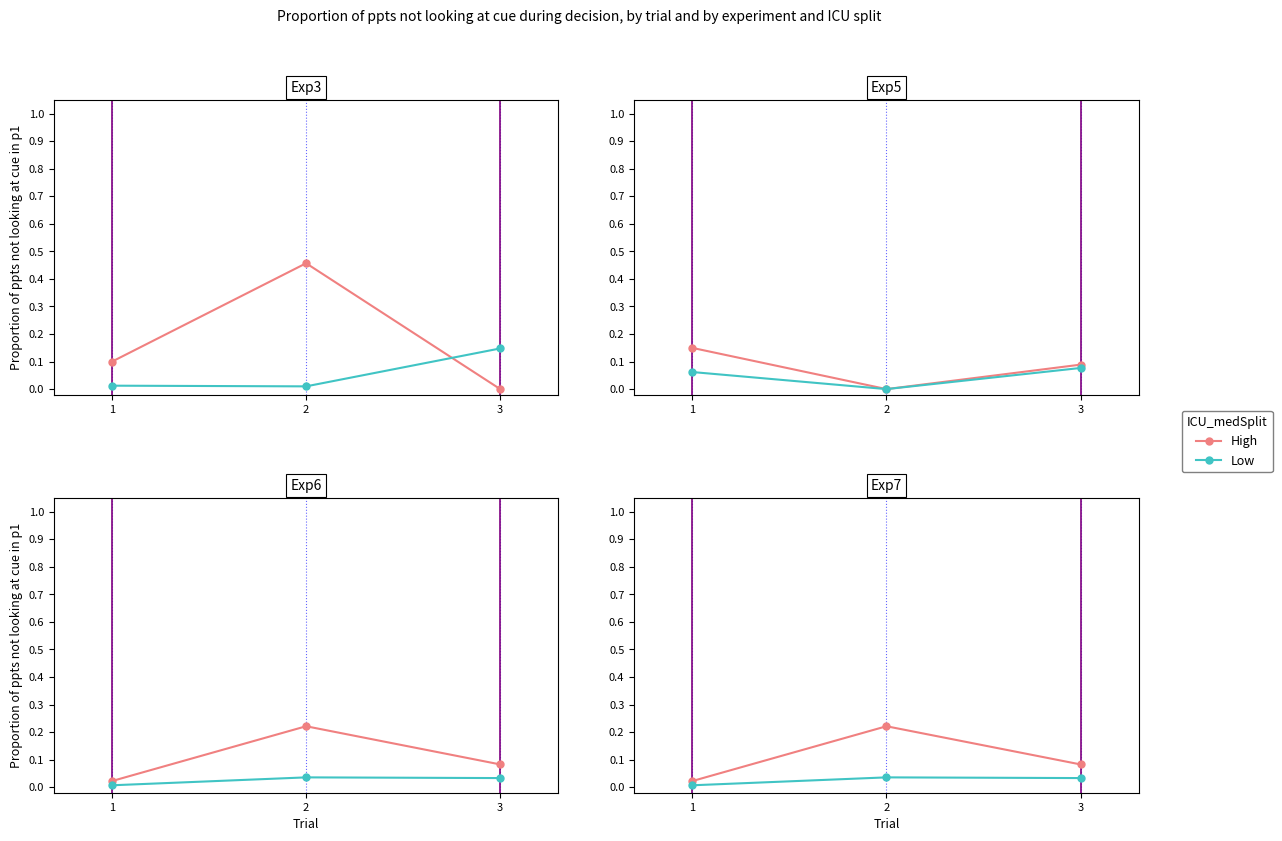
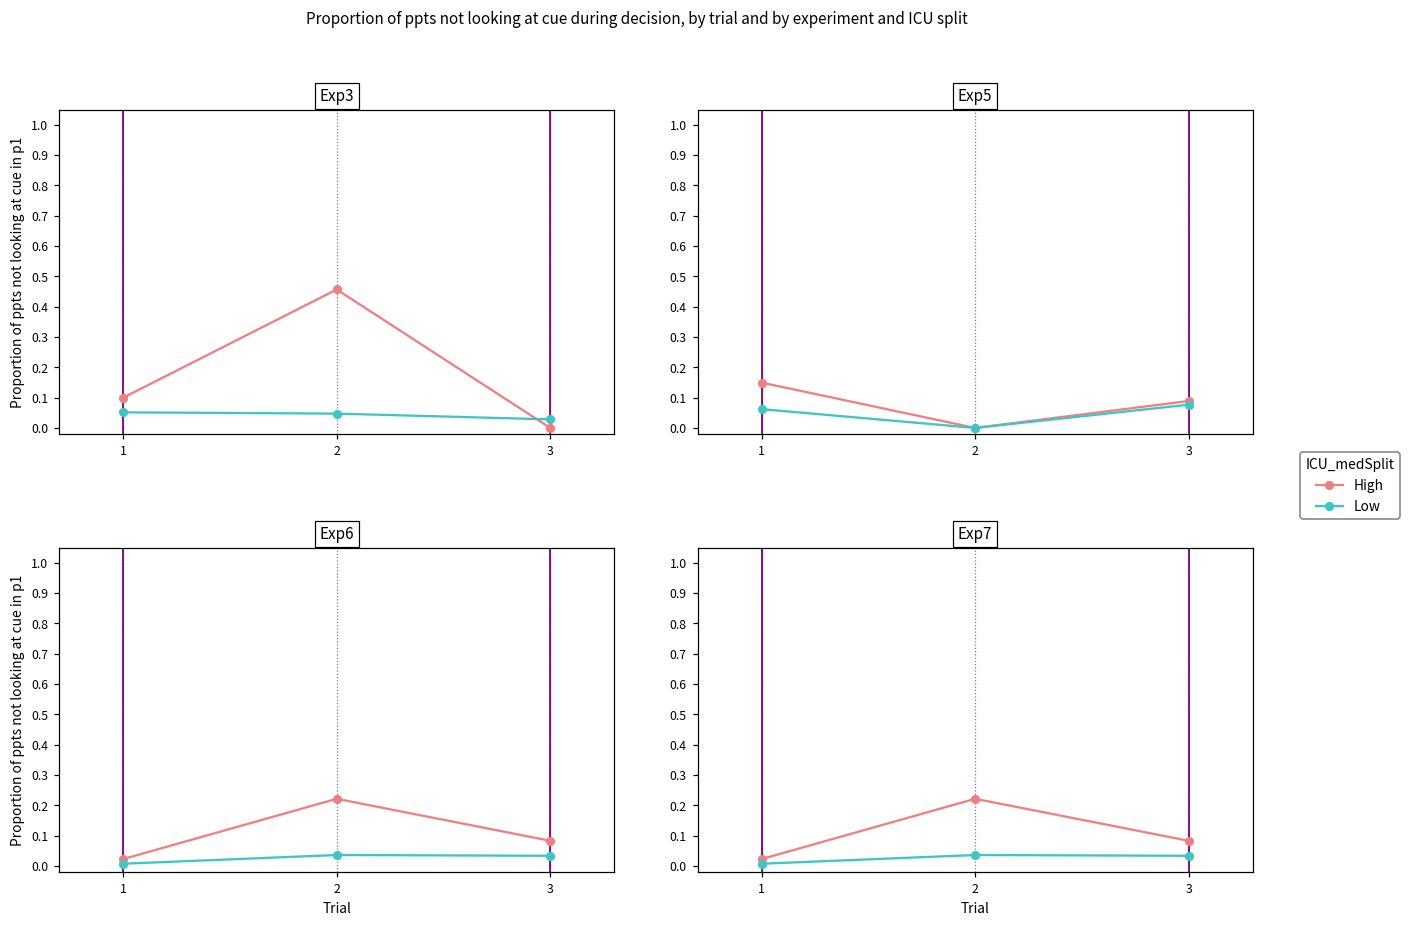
Exp3, Low, 1: 0.01 -> 0.05
Exp3, Low, 2: 0.01 -> 0.05
Exp3, Low, 3: 0.15 -> 0.03
